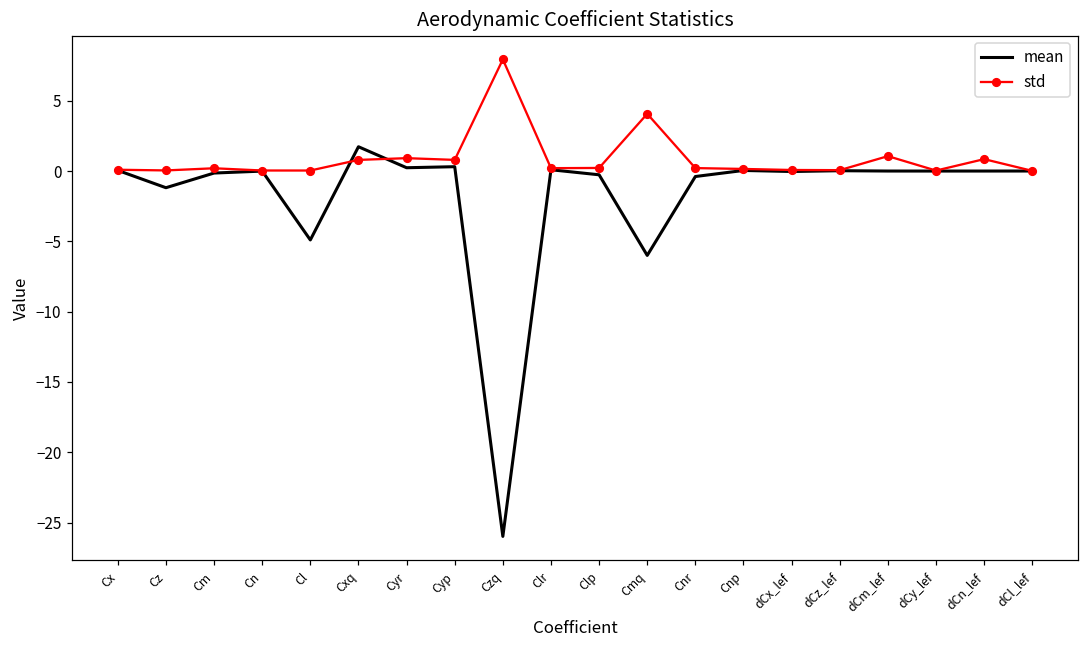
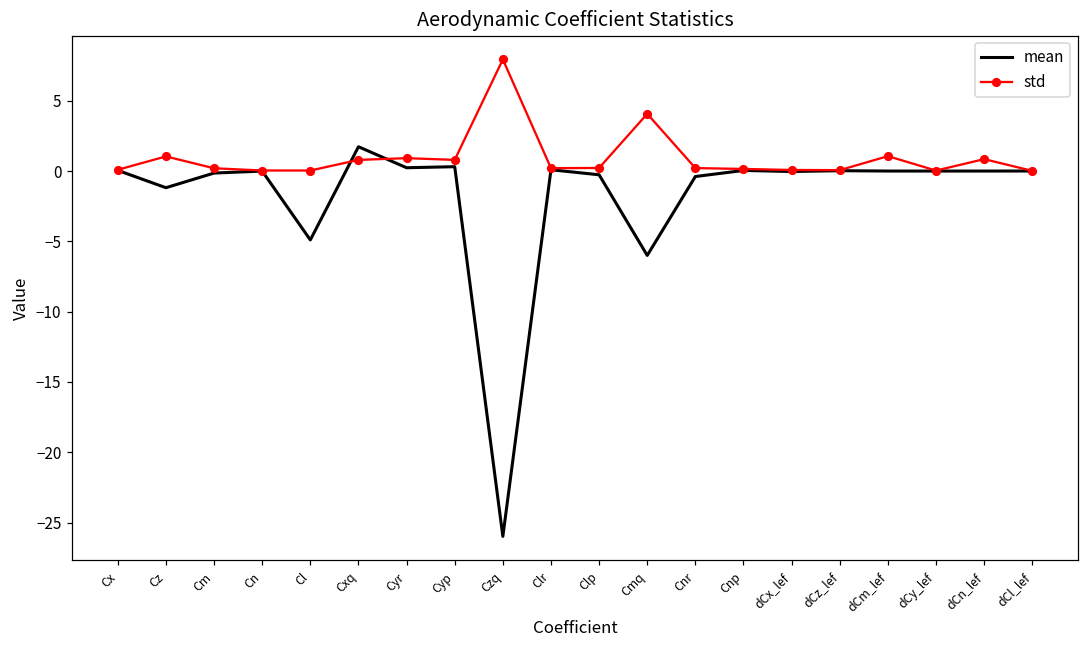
std, Cz: 0.0 -> 1.0
